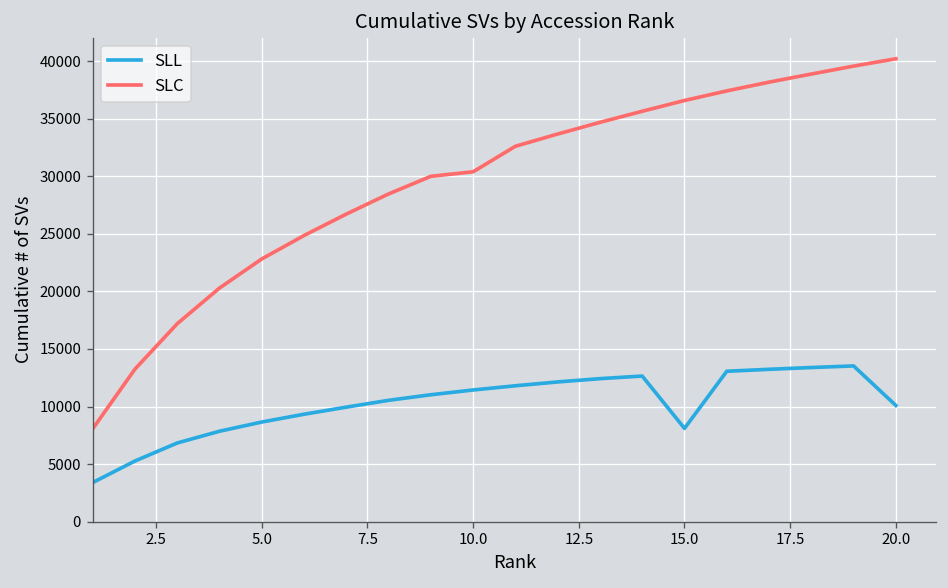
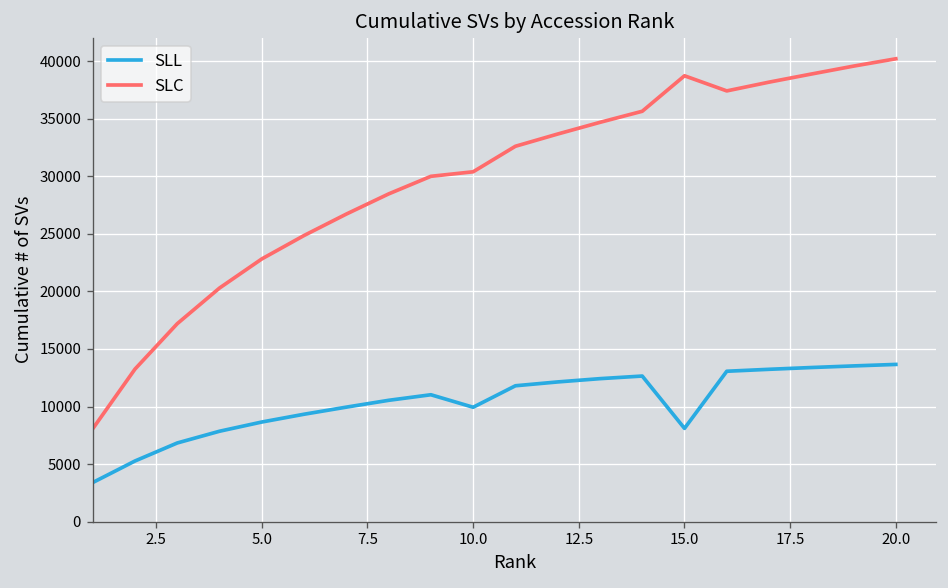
SLL, 10.0: 11000 -> 10000
SLC, 15.0: 37000 -> 39000
SLL, 20.0: 10000 -> 14000
